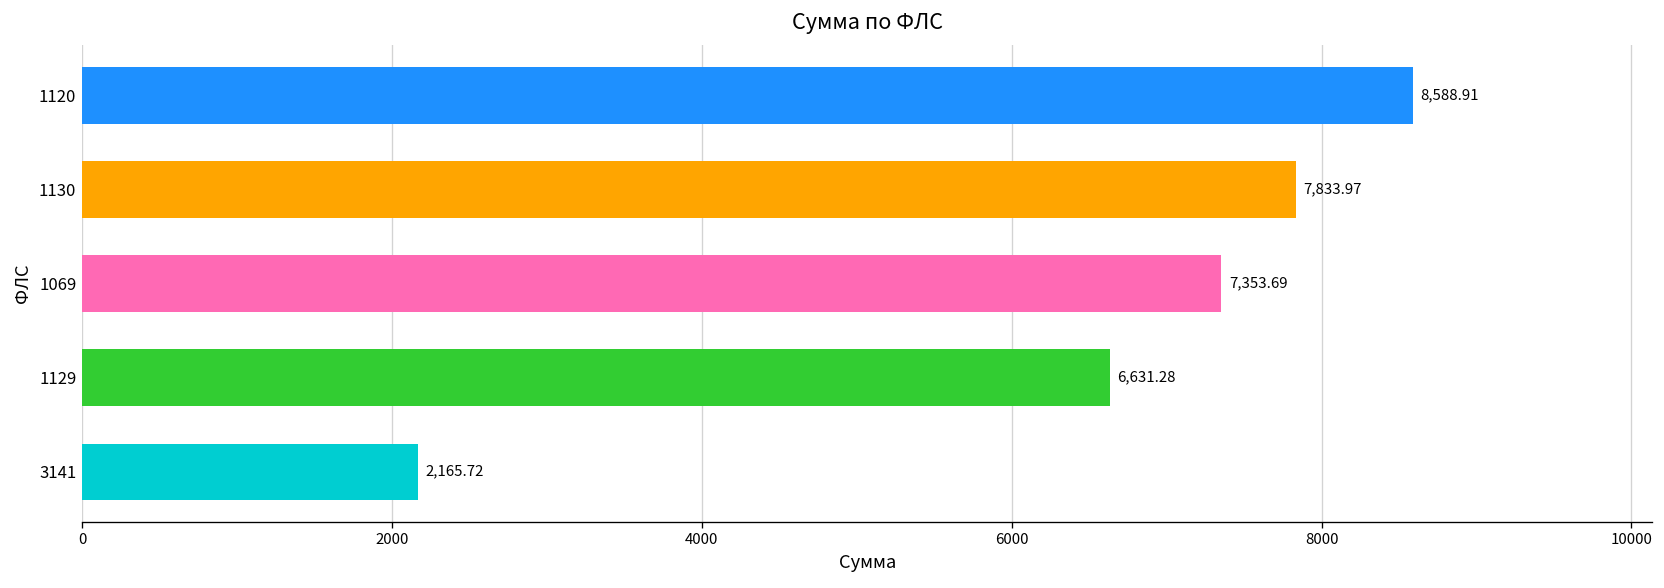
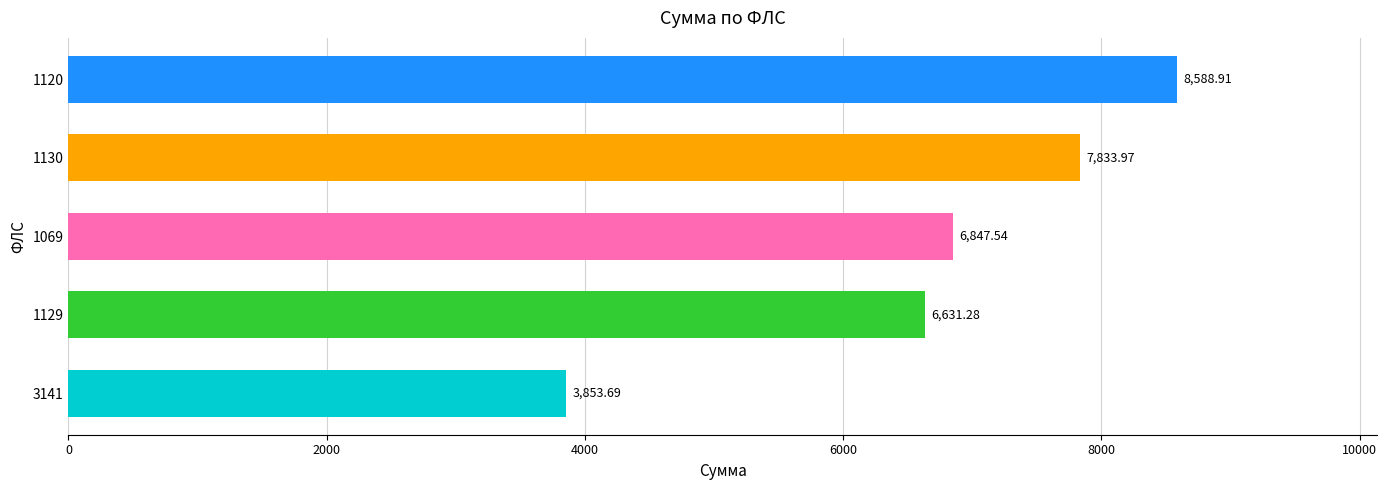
1069: 7,353.69 -> 6,847.54
3141: 2,165.72 -> 3,853.69
